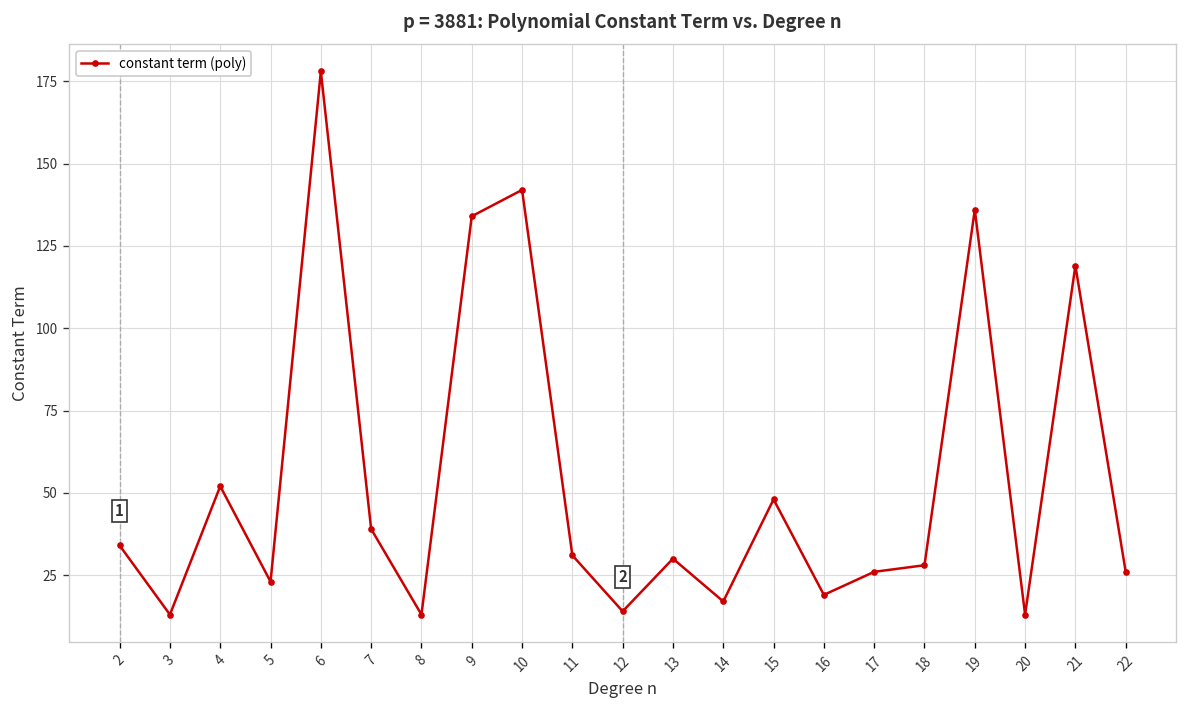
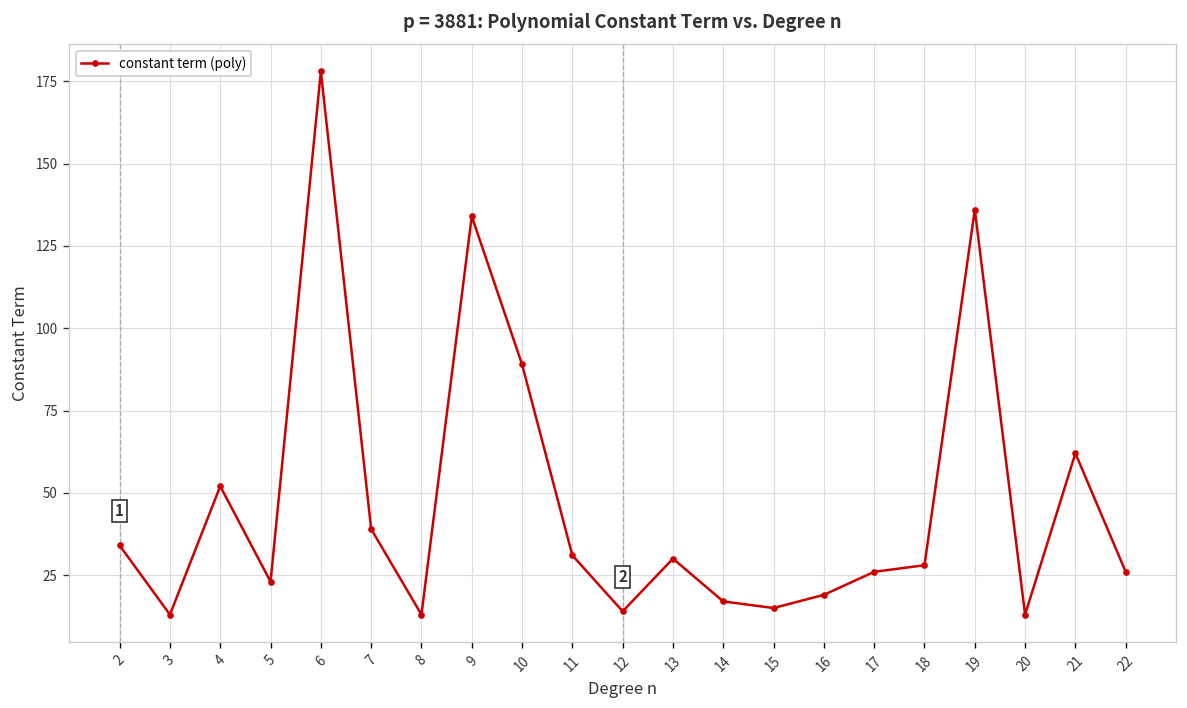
10: 142 -> 89
15: 48 -> 15
21: 119 -> 62
